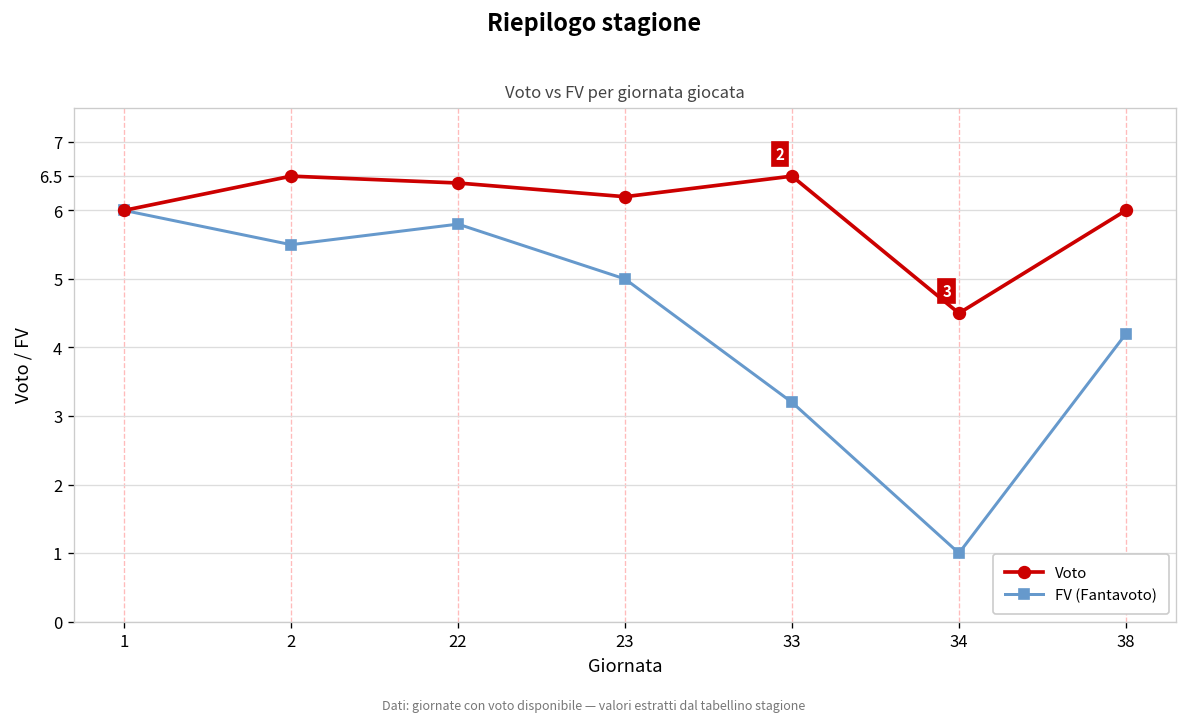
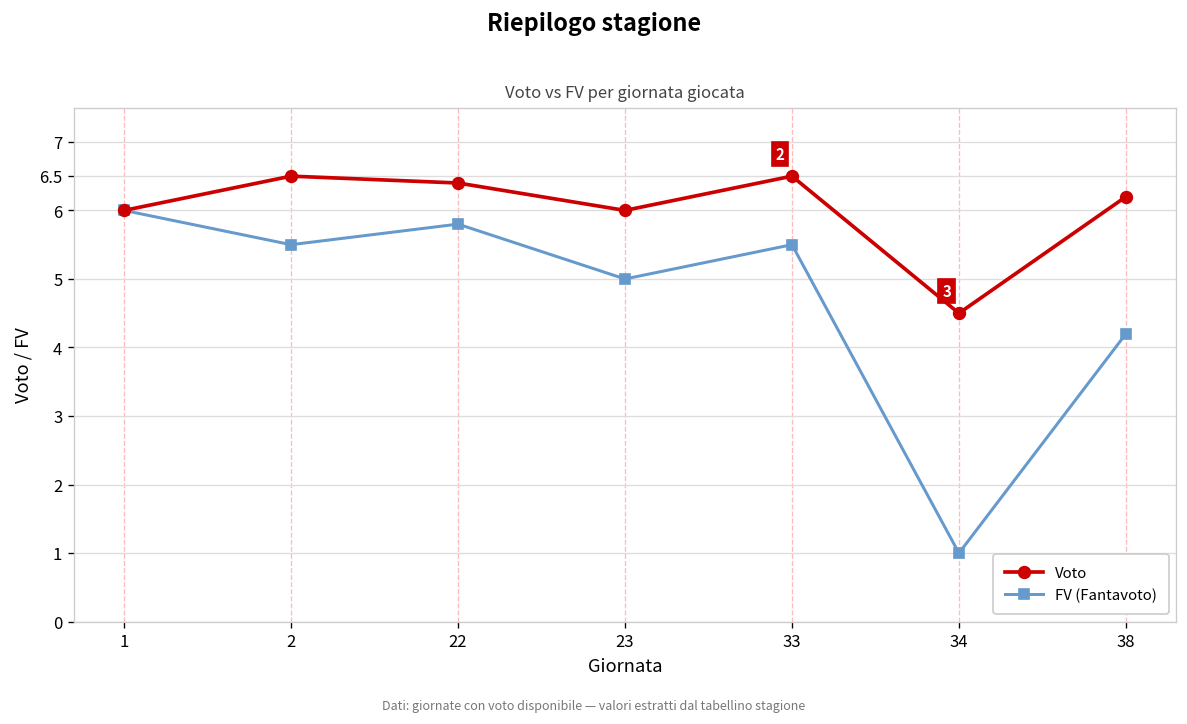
Voto, 23: 6.2 -> 6.0
FV (Fantavoto), 33: 3.2 -> 5.5
Voto, 38: 6.0 -> 6.2
